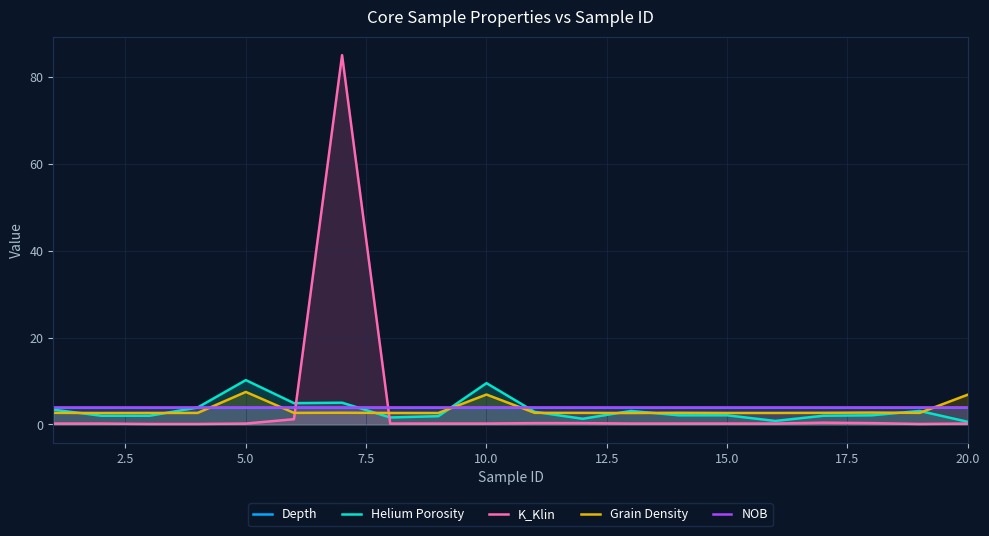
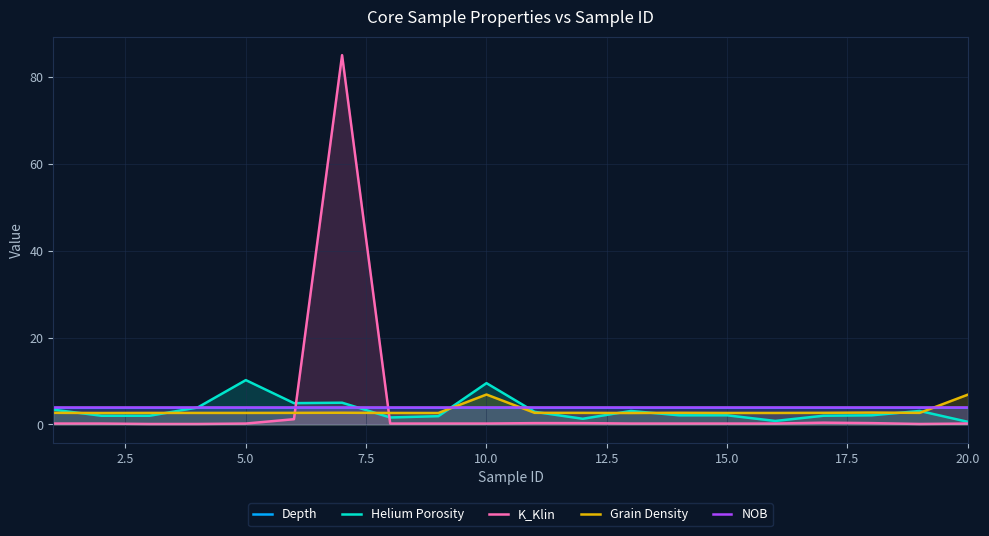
Grain Density, 5.0: 7 -> 3
